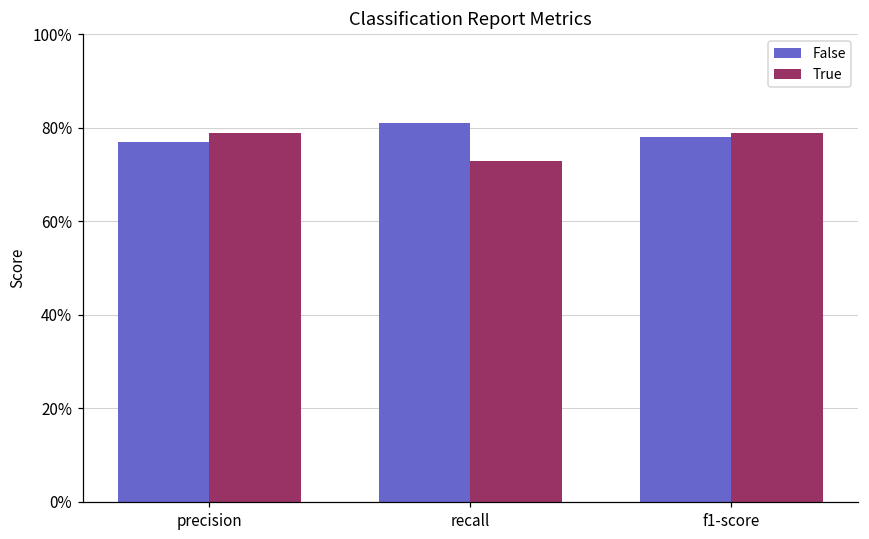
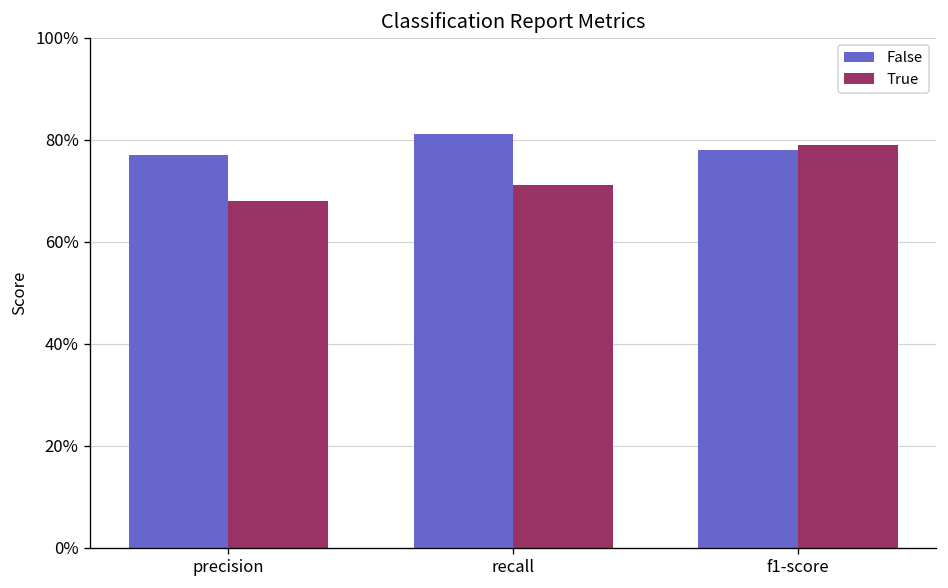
True, precision: 79% -> 68%
True, recall: 73% -> 71%
